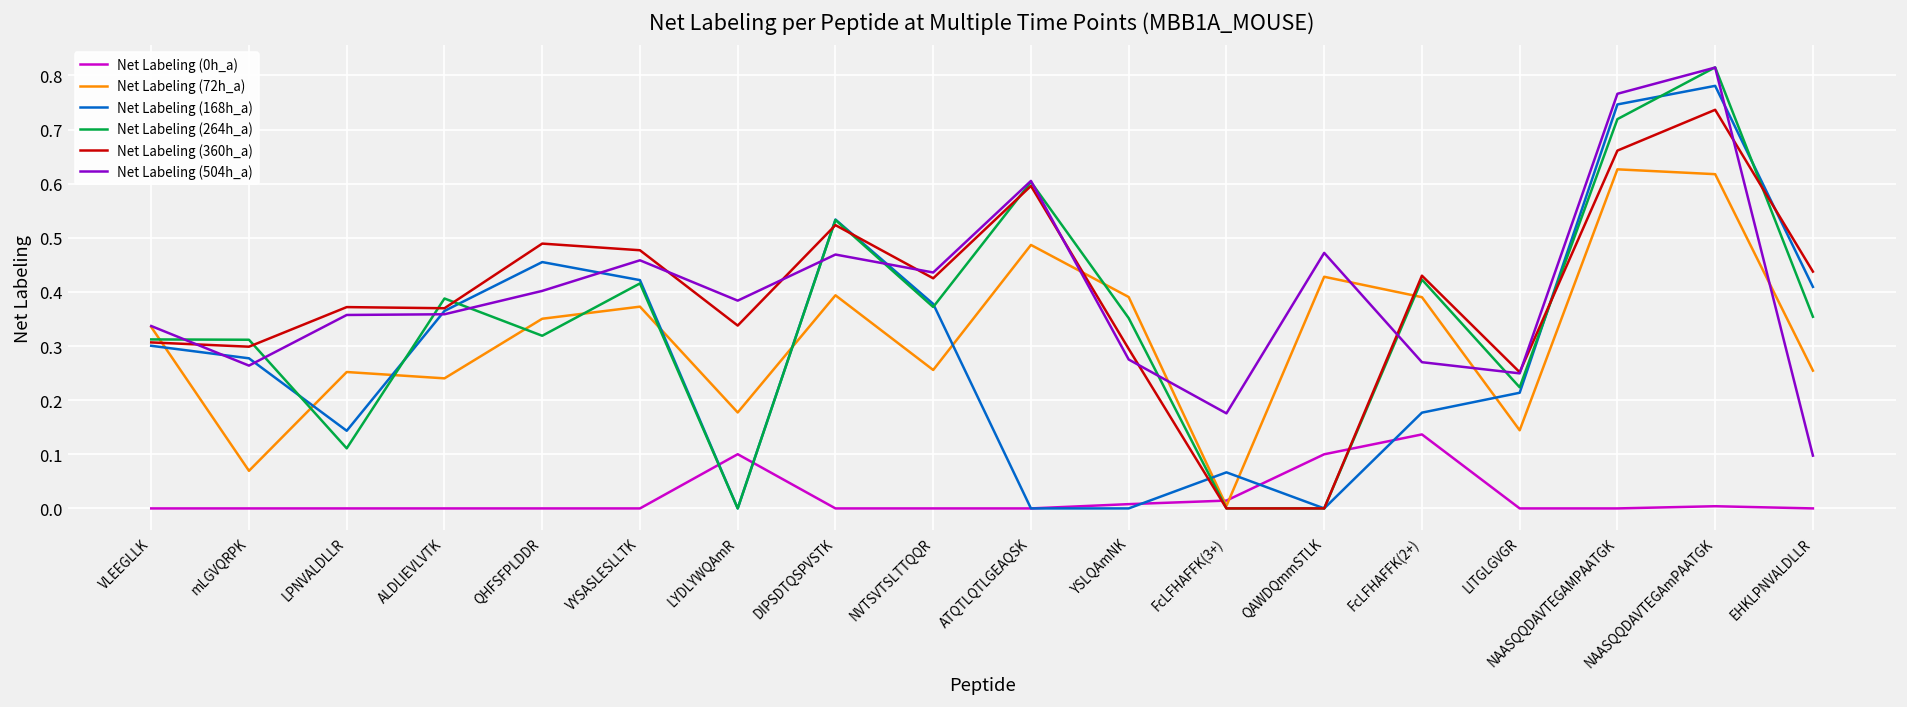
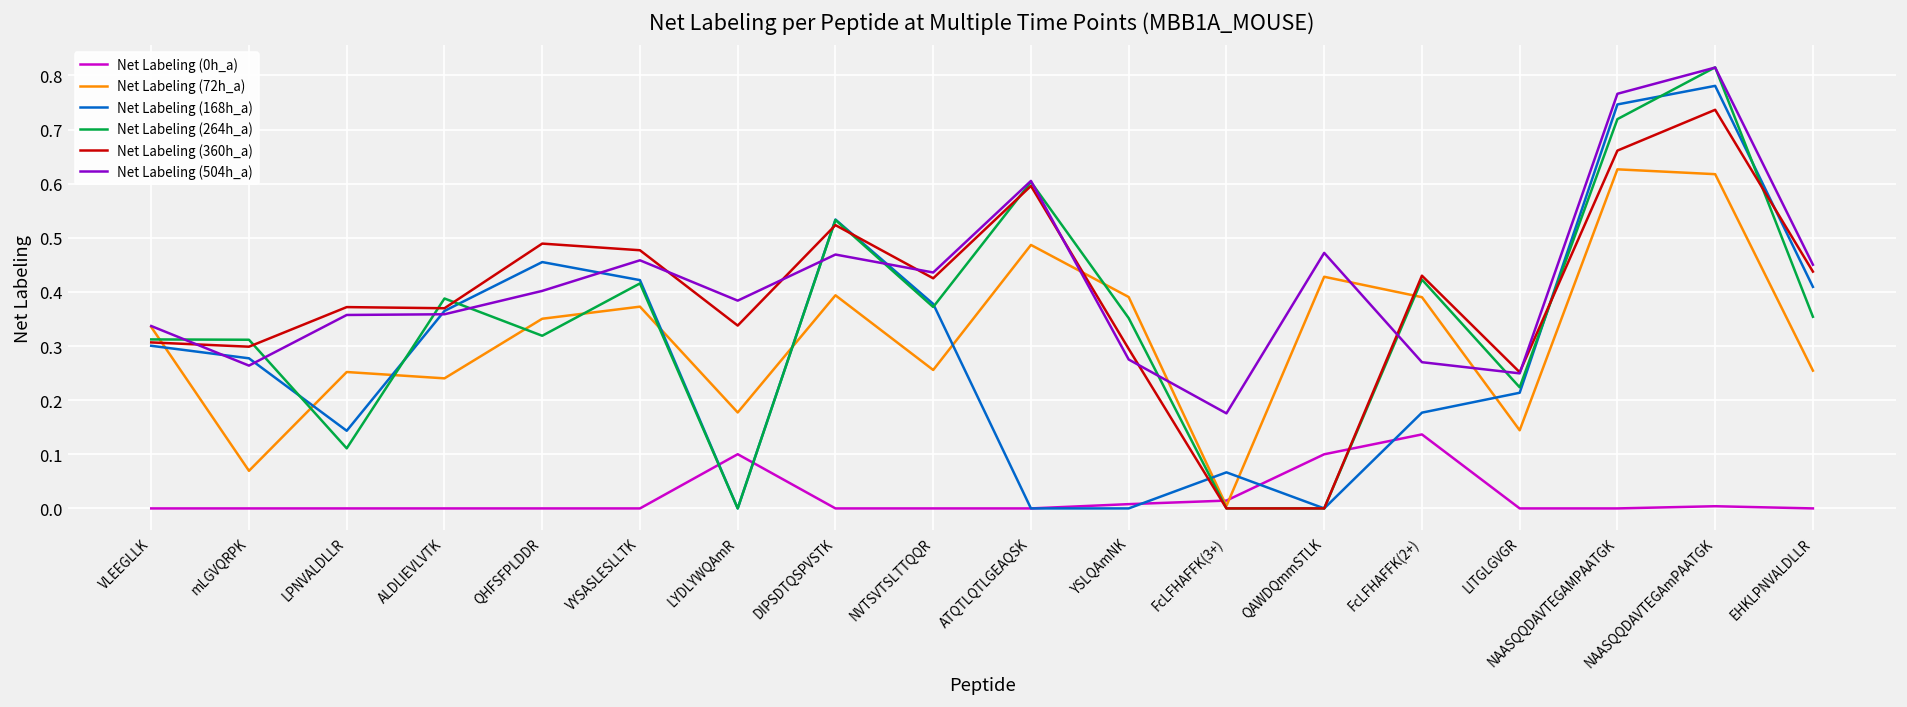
Net Labeling (504h_a), EHKLPNVALDLLR: 0.10 -> 0.45
